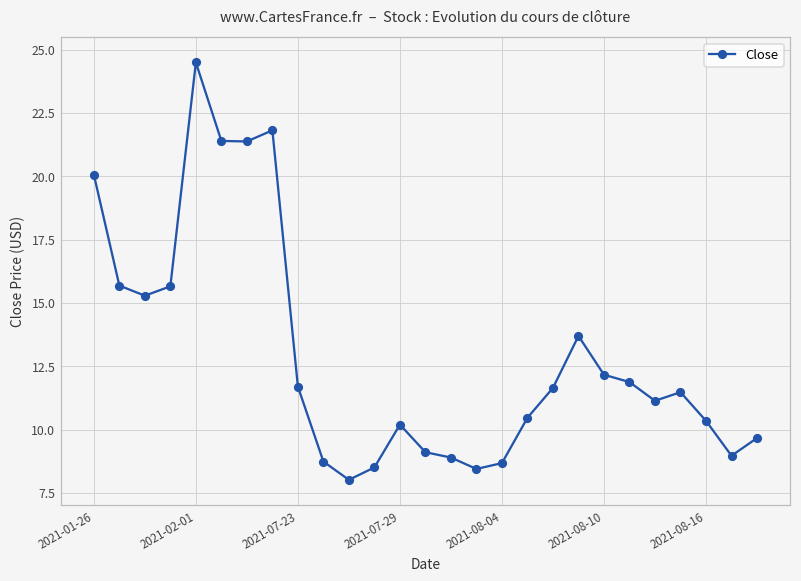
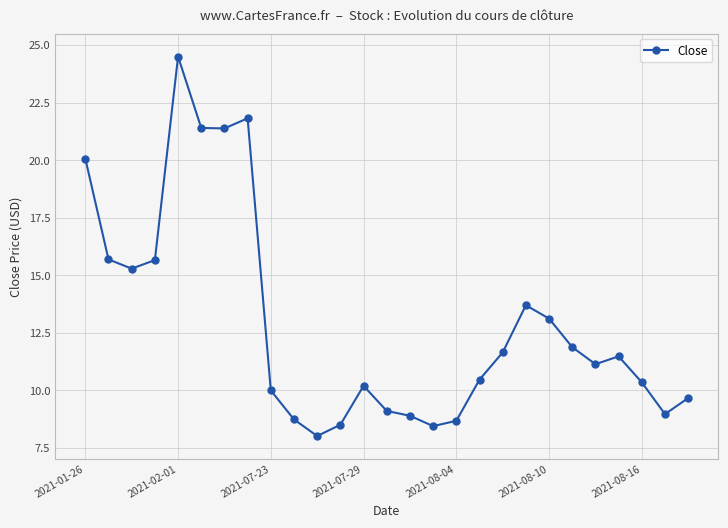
2021-07-23: 11.7 -> 10.0
2021-08-10: 12.2 -> 13.1
